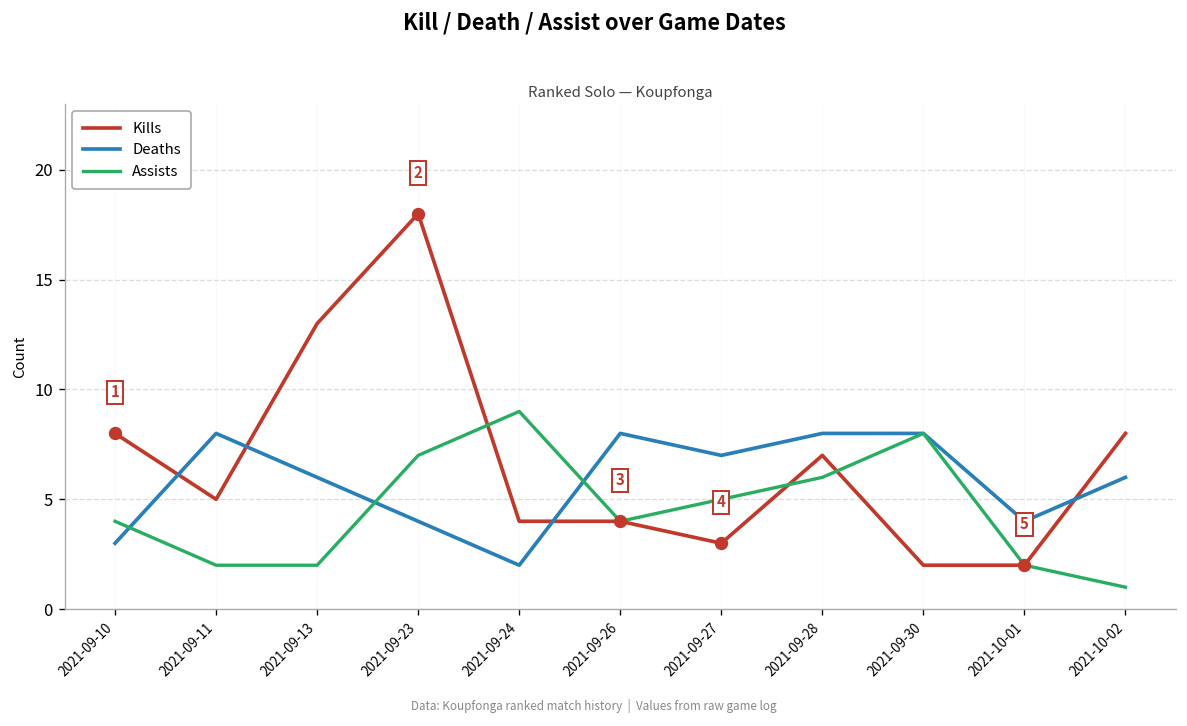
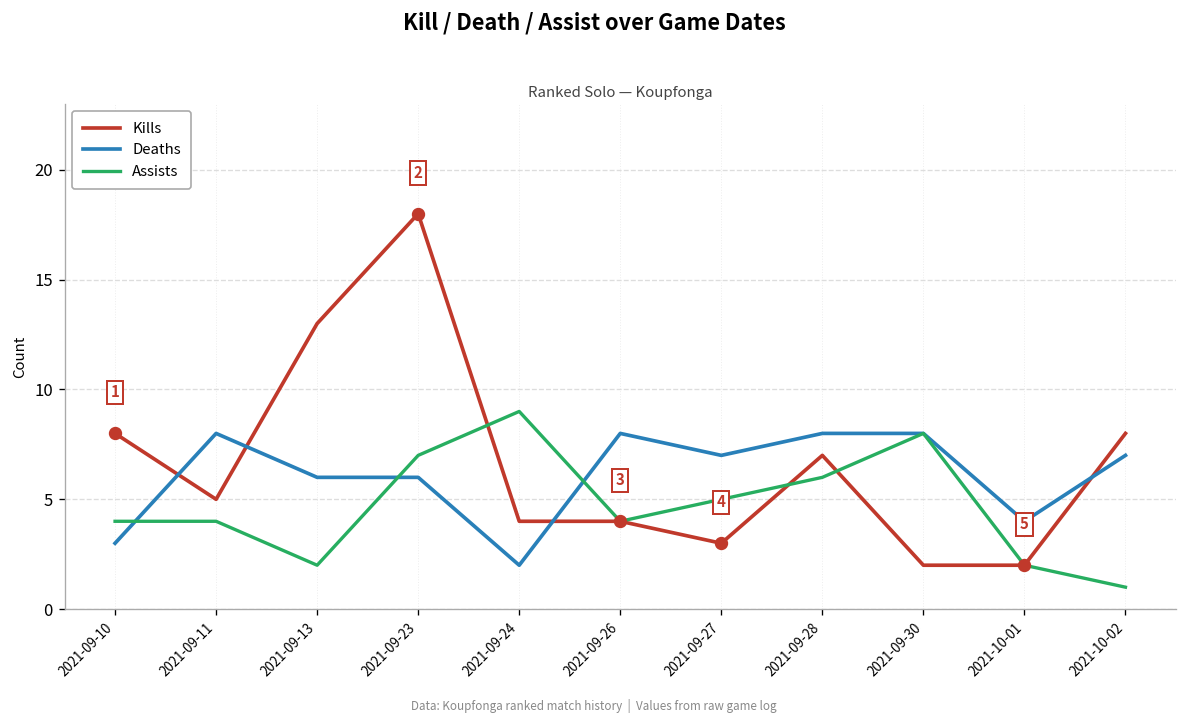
Assists, 2021-09-11: 2 -> 4
Deaths, 2021-09-23: 4 -> 6
Deaths, 2021-10-02: 6 -> 7
